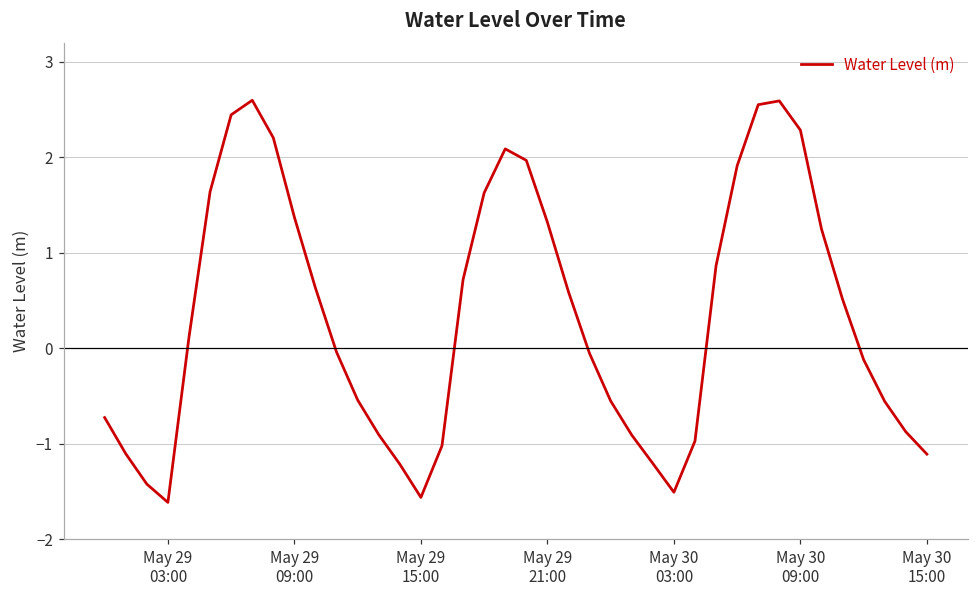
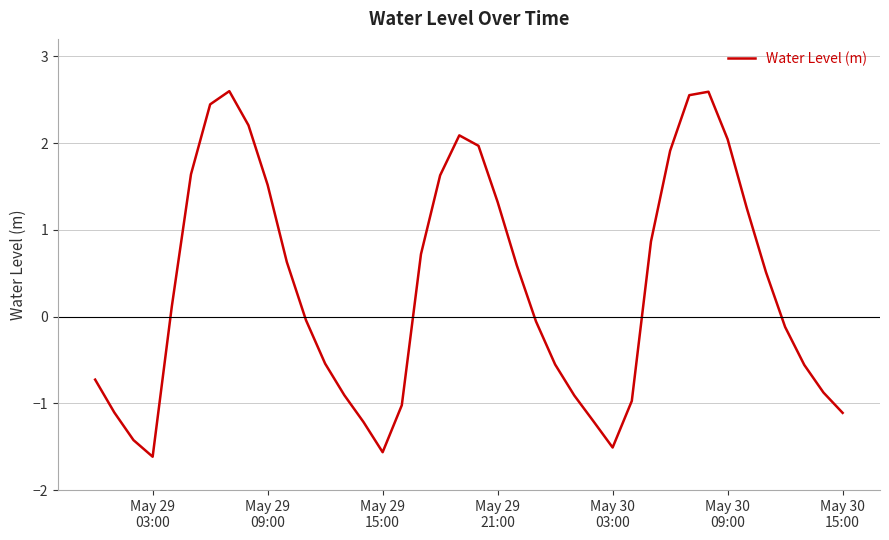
May 29 09:00: 1.4 -> 1.5
May 30 09:00: 2.3 -> 2.0
